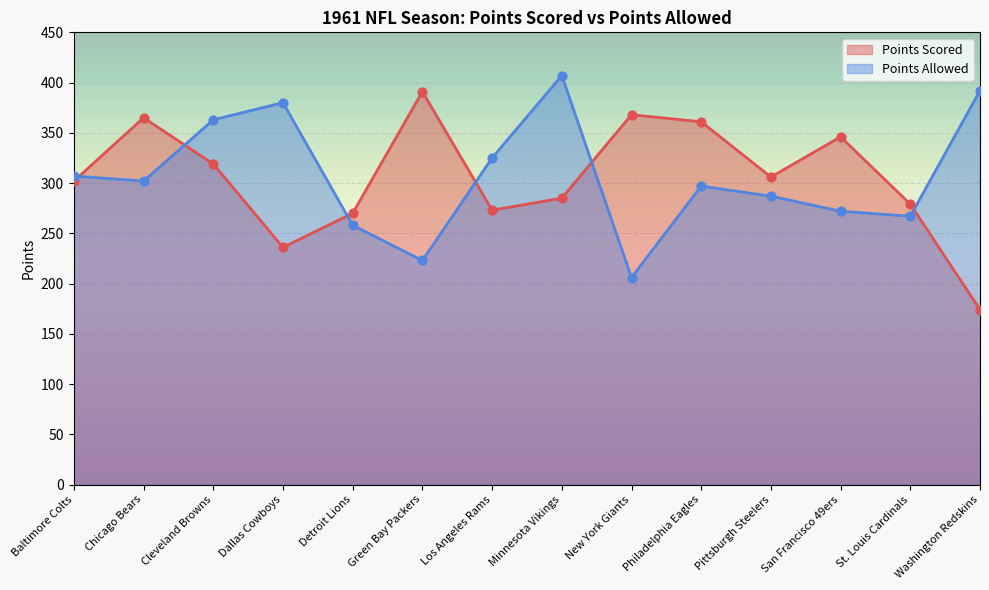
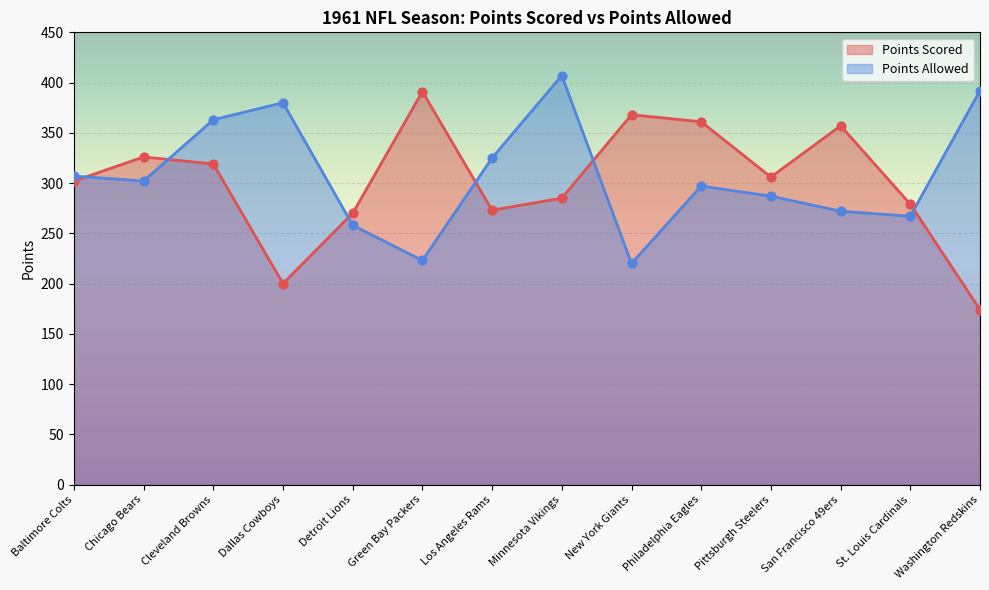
Points Scored, Chicago Bears: 365 -> 326
Points Scored, Dallas Cowboys: 236 -> 200
Points Allowed, New York Giants: 206 -> 220
Points Scored, San Francisco 49ers: 346 -> 357
